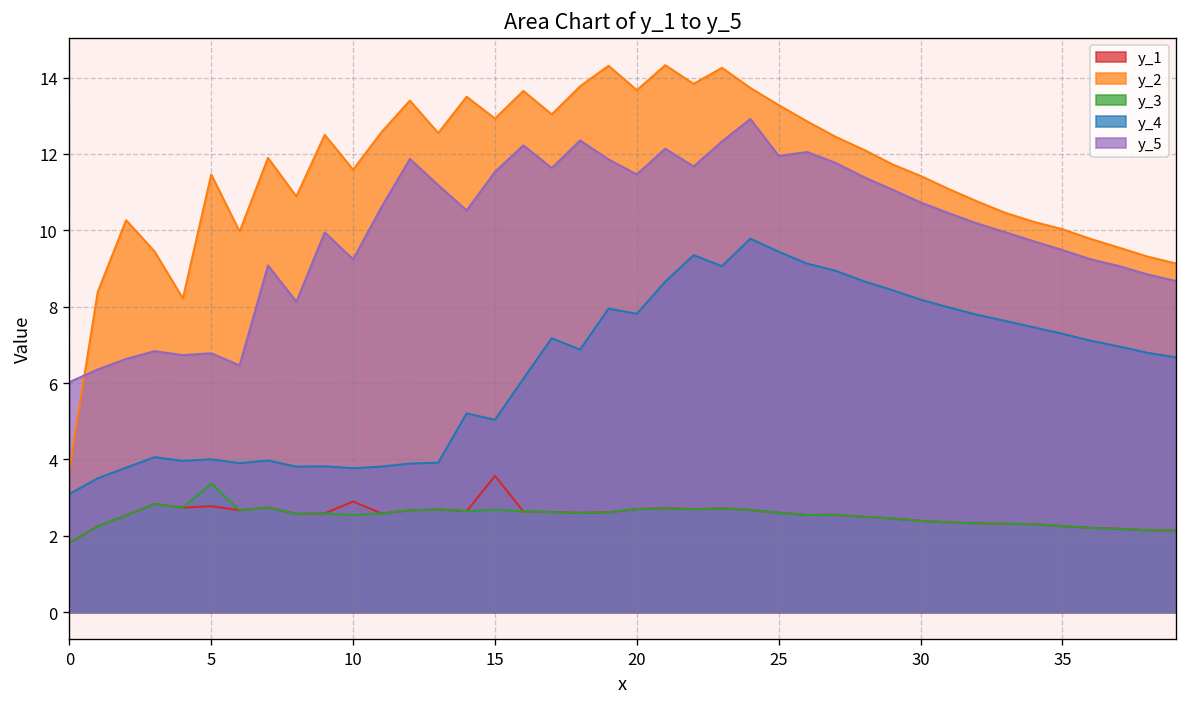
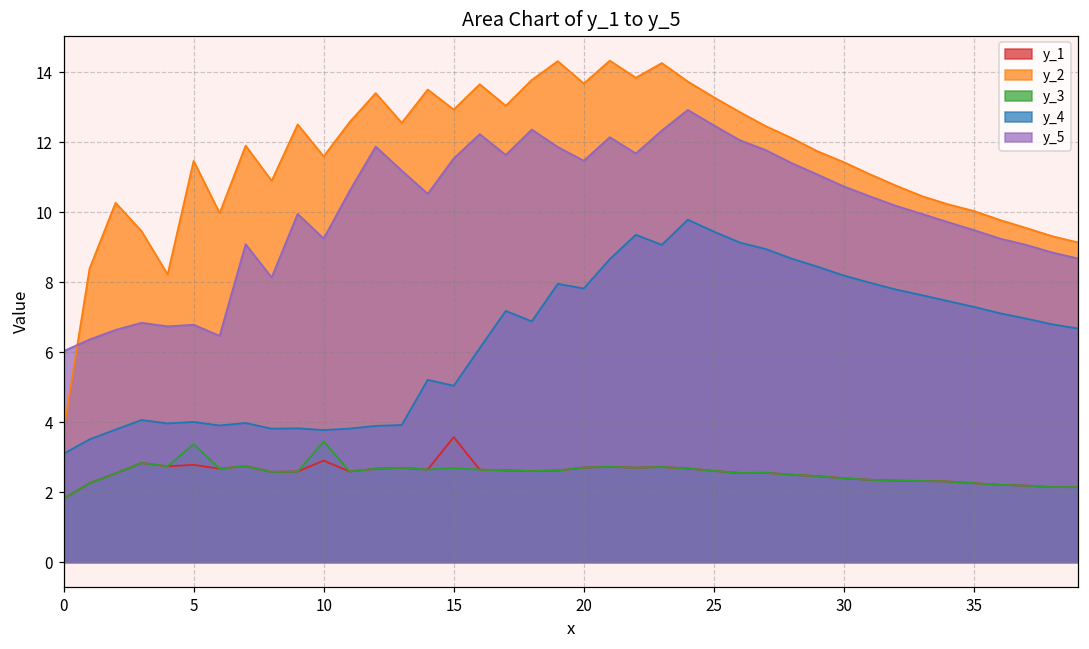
y_3, 10: 2.5 -> 3.4
y_5, 25: 11.9 -> 12.5
